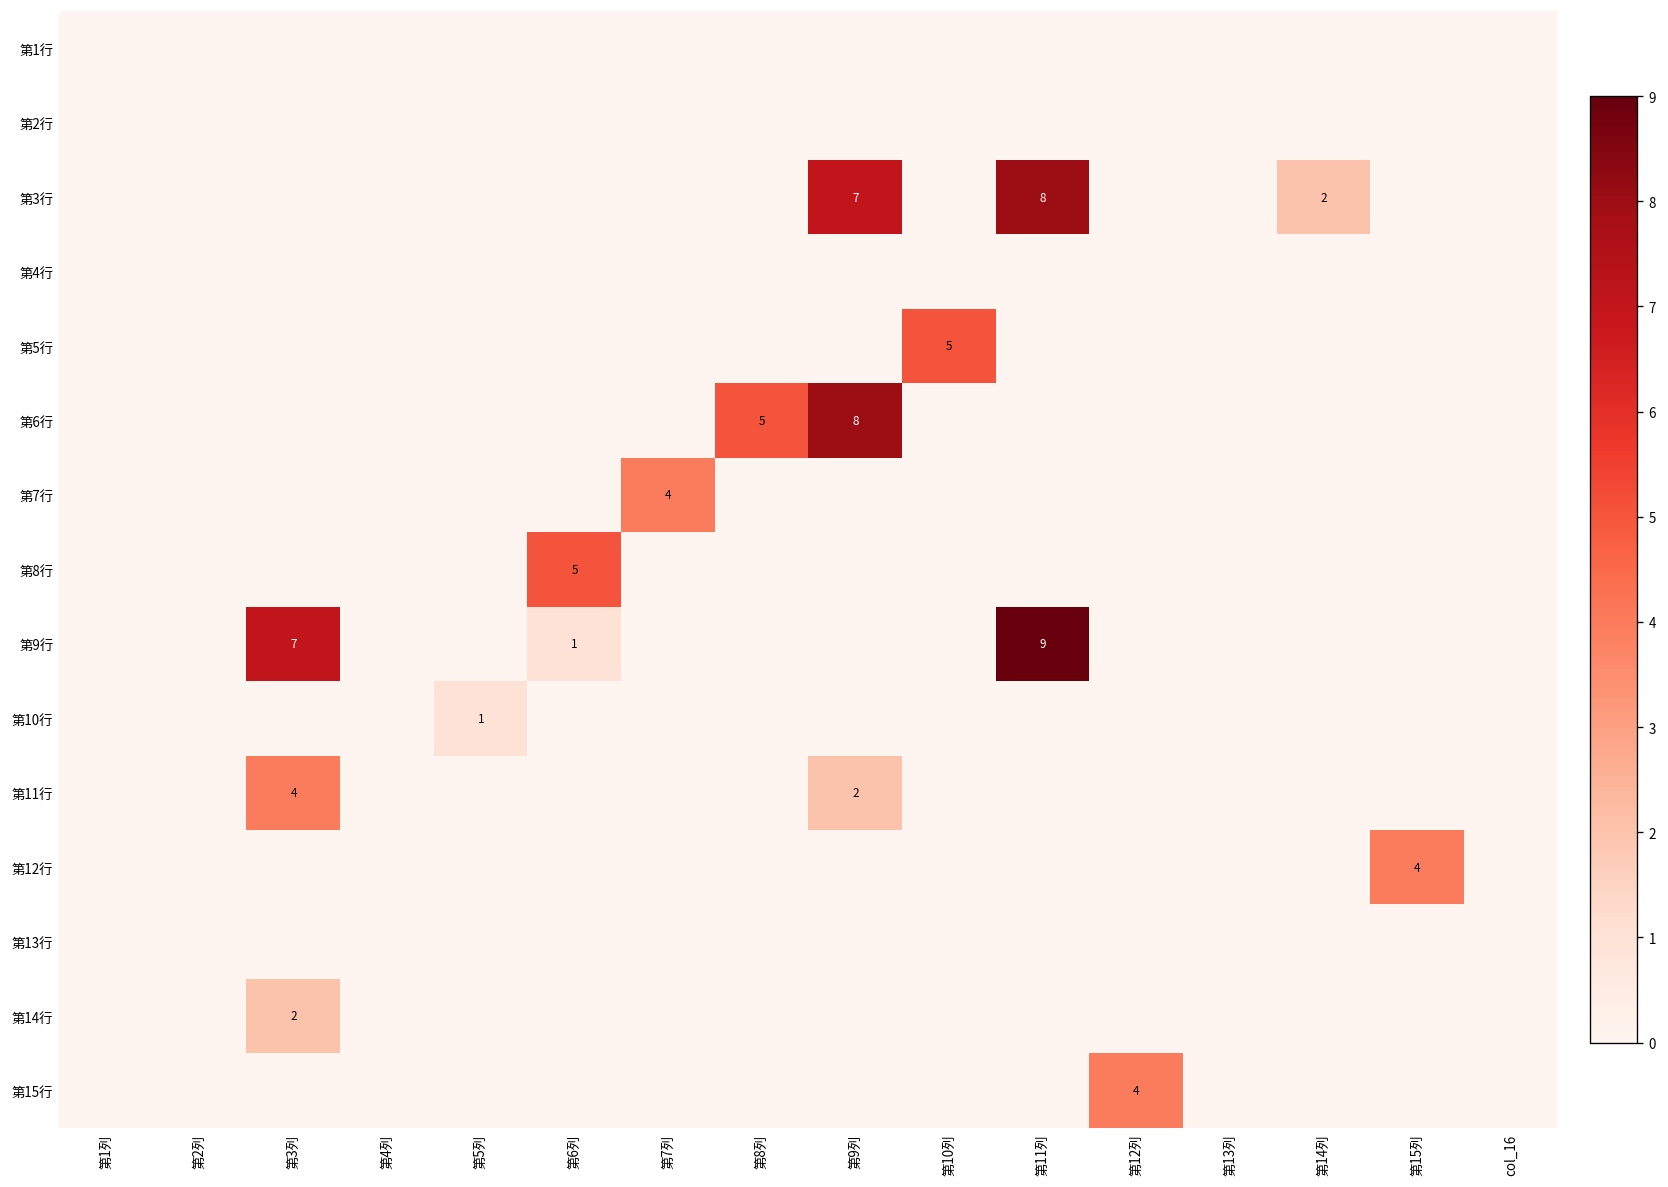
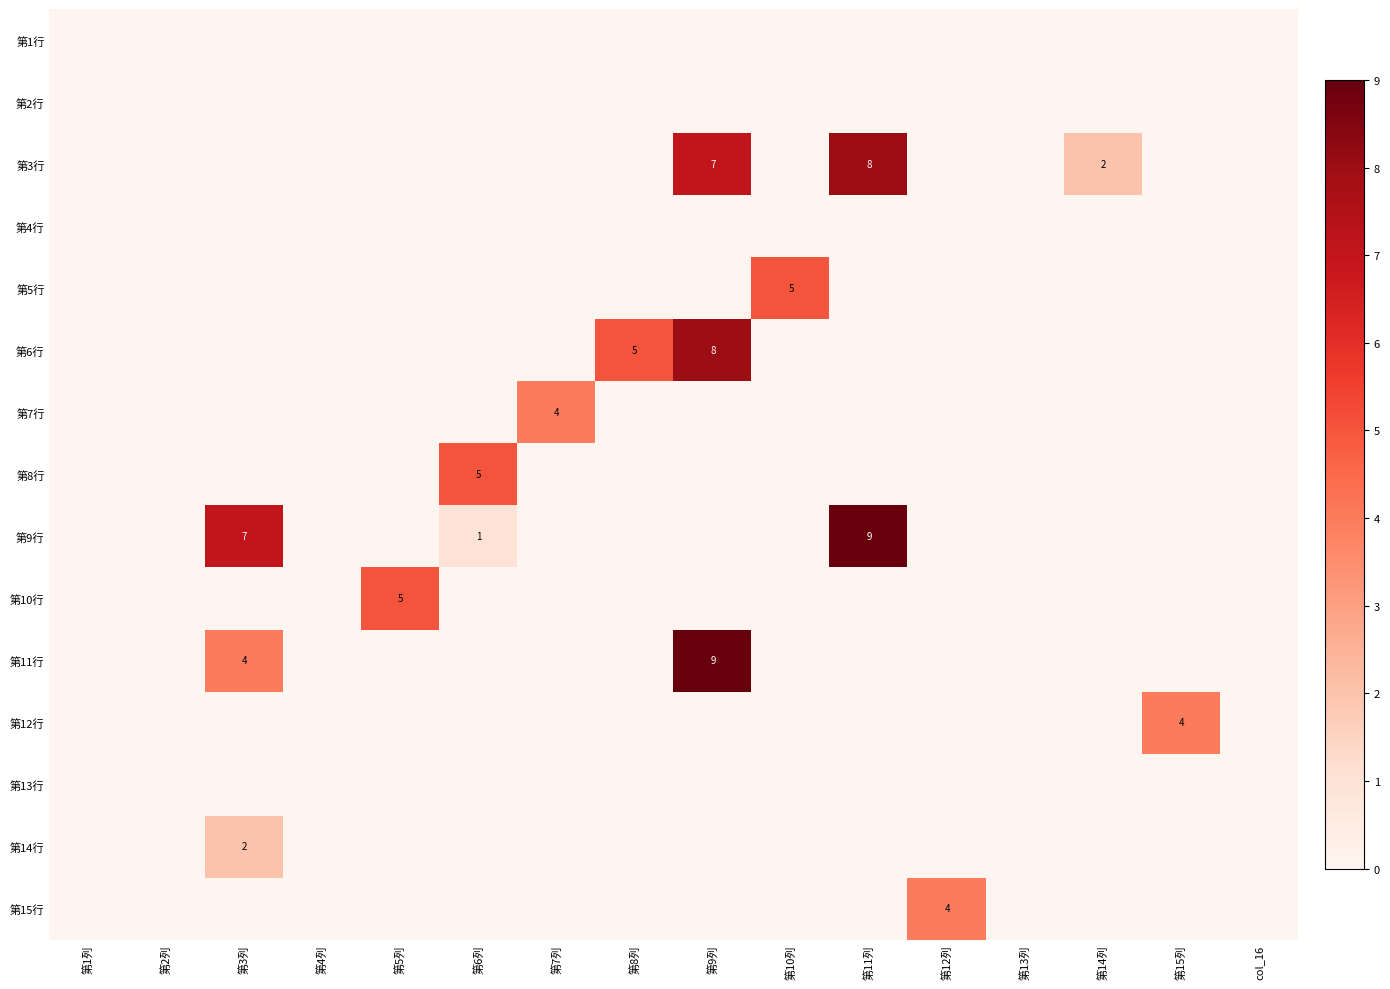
第10行, 第5列: 1 -> 5
第11行, 第9列: 2 -> 9
